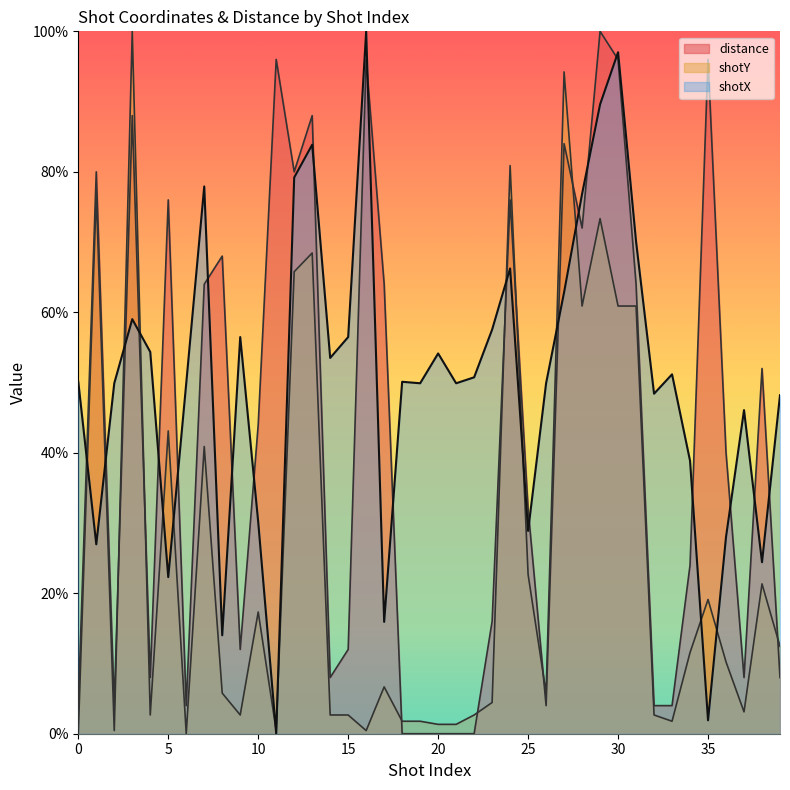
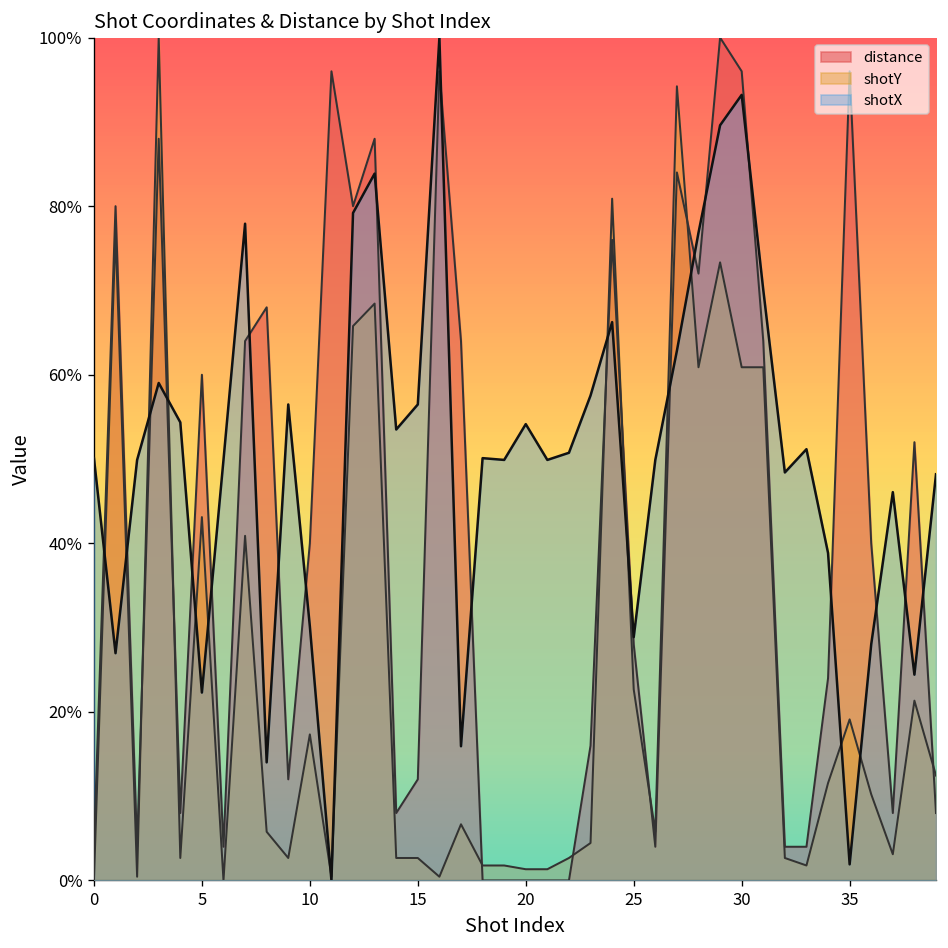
distance, 5: 76% -> 60%
distance, 10: 44% -> 40%
distance, 25: 32% -> 28%
shotX, 30: 97% -> 93%
